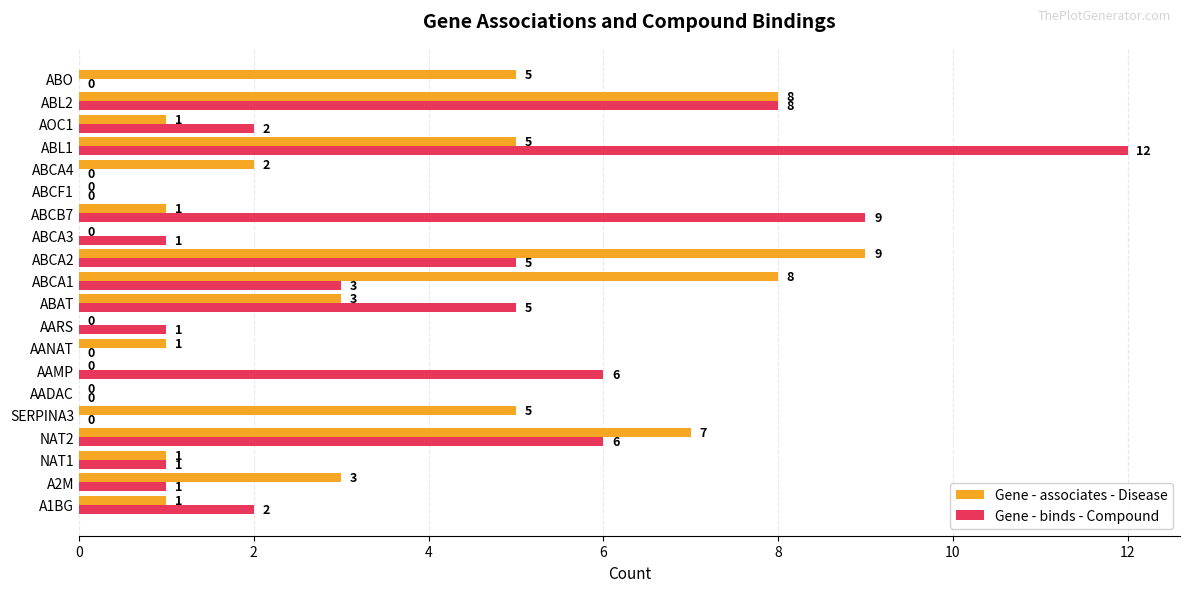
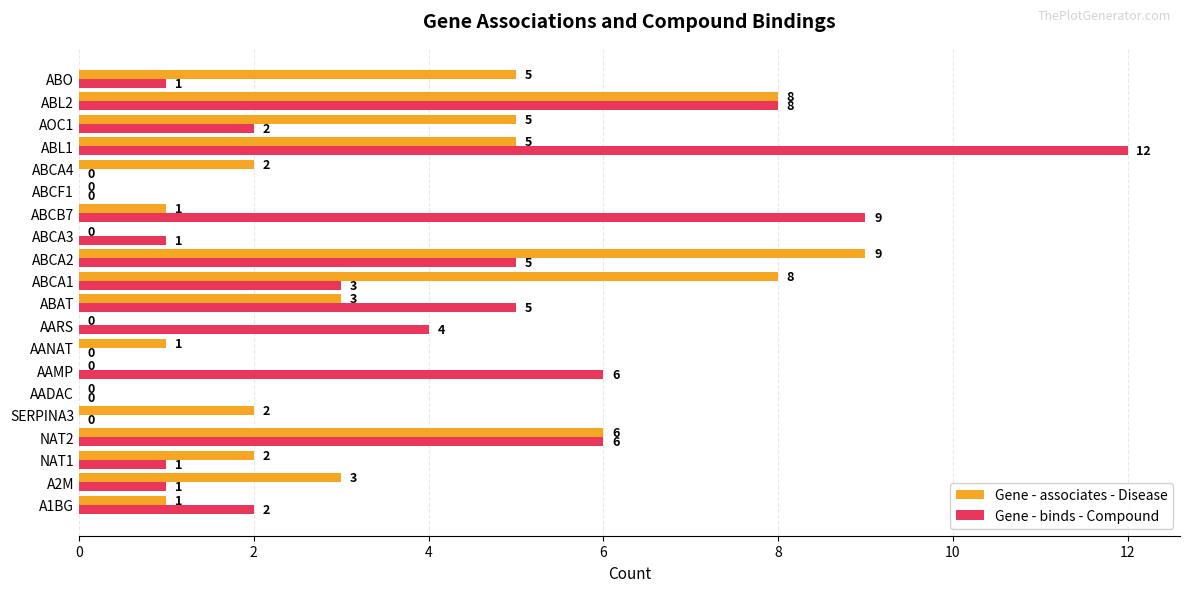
Gene - binds - Compound, ABO: 0 -> 1
Gene - associates - Disease, AOC1: 1 -> 5
Gene - binds - Compound, AARS: 1 -> 4
Gene - associates - Disease, SERPINA3: 5 -> 2
Gene - associates - Disease, NAT2: 7 -> 6
Gene - associates - Disease, NAT1: 1 -> 2
